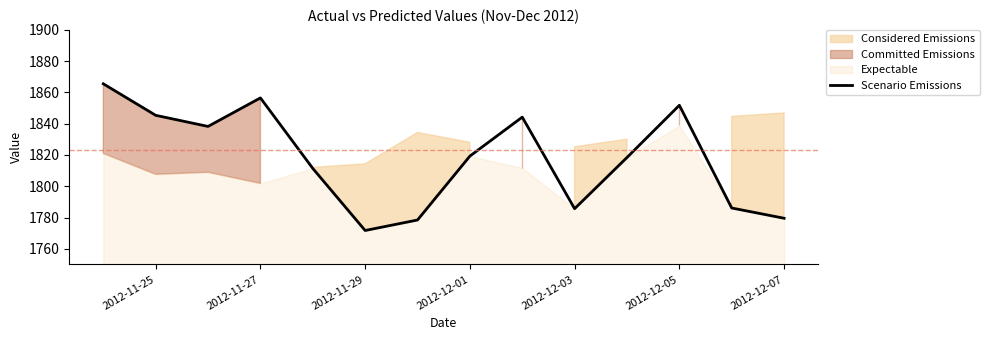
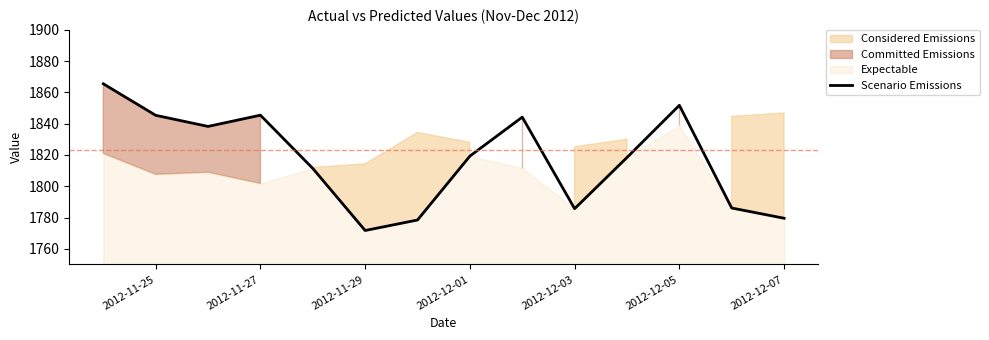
Scenario Emissions, 2012-11-27: 1857 -> 1845
